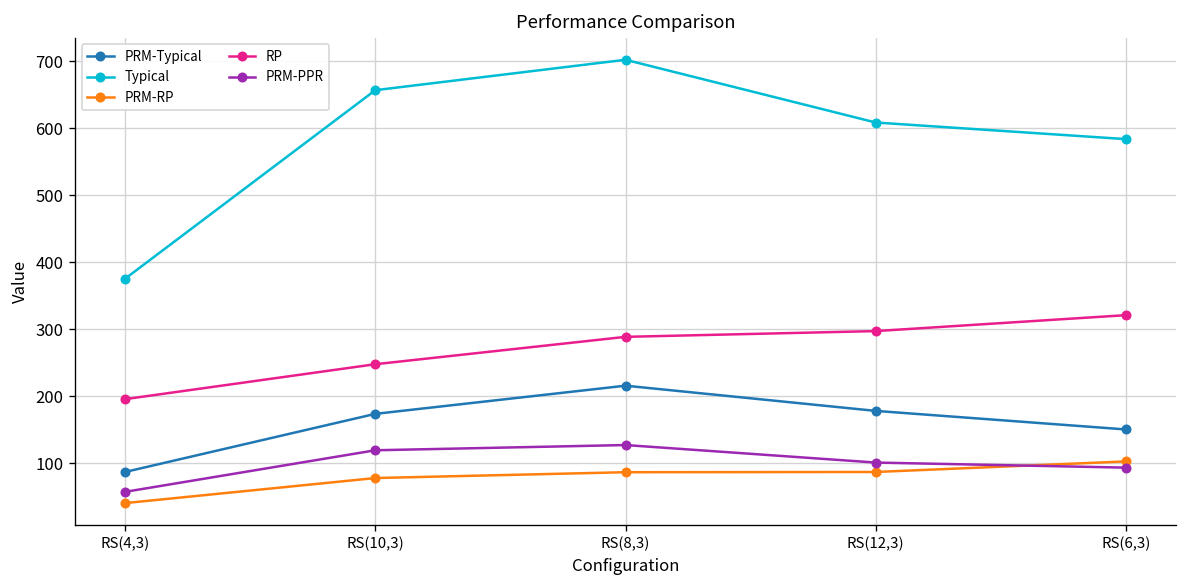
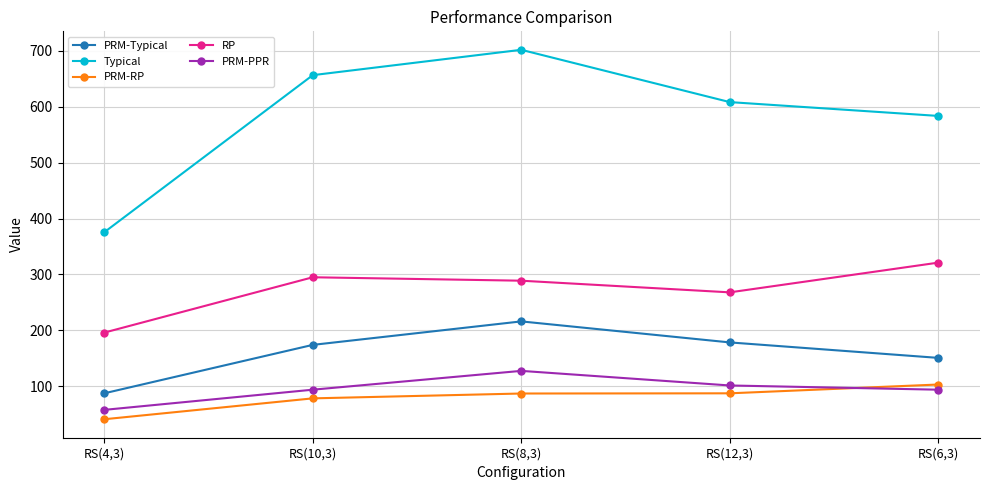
RP, RS(10,3): 250 -> 290
PRM-PPR, RS(10,3): 120 -> 90
RP, RS(12,3): 300 -> 270
